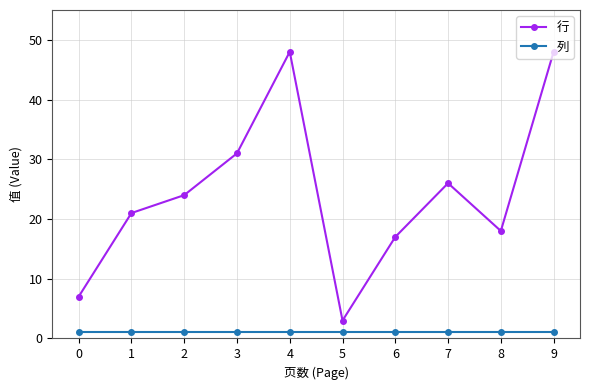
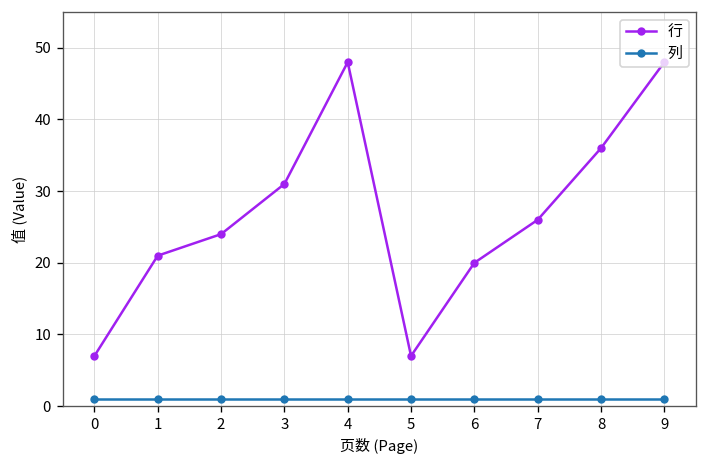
行, 5: 3 -> 7
行, 6: 17 -> 20
行, 8: 18 -> 36
